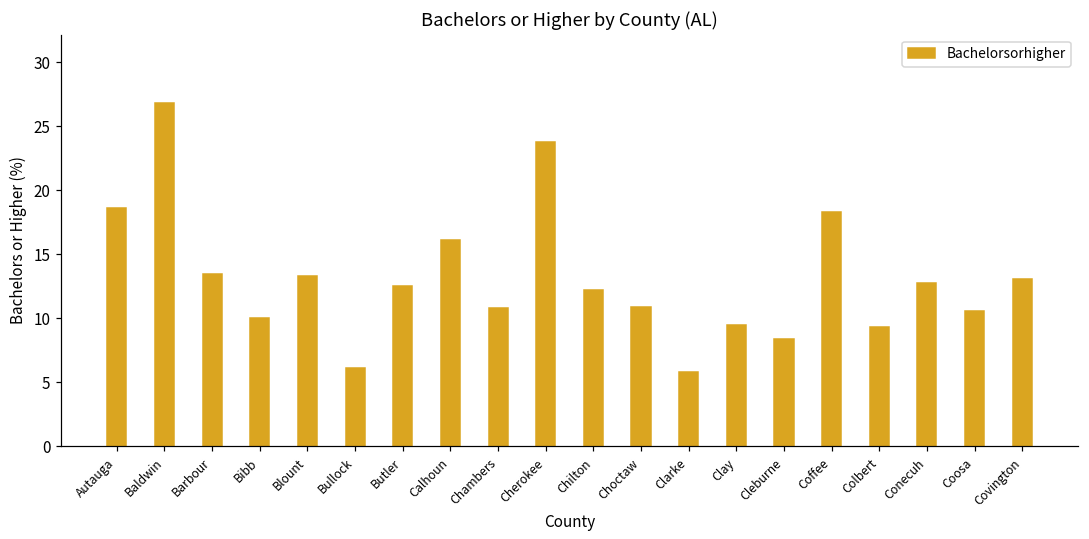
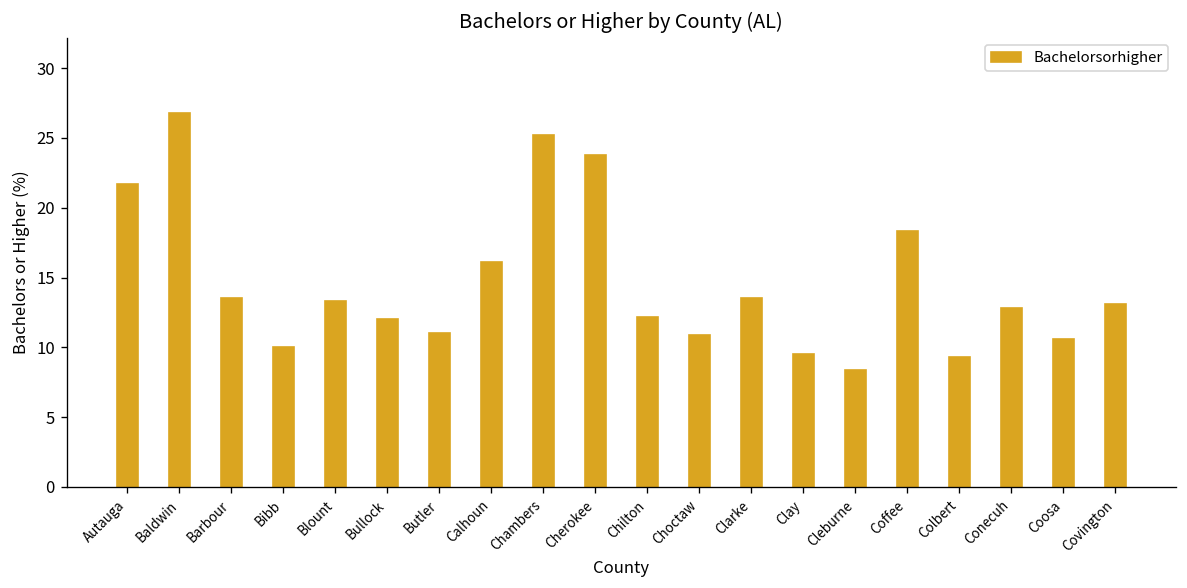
Autauga: 18.6 -> 21.7
Bullock: 6.1 -> 12.0
Butler: 12.5 -> 11.0
Chambers: 10.8 -> 25.2
Clarke: 5.8 -> 13.5
